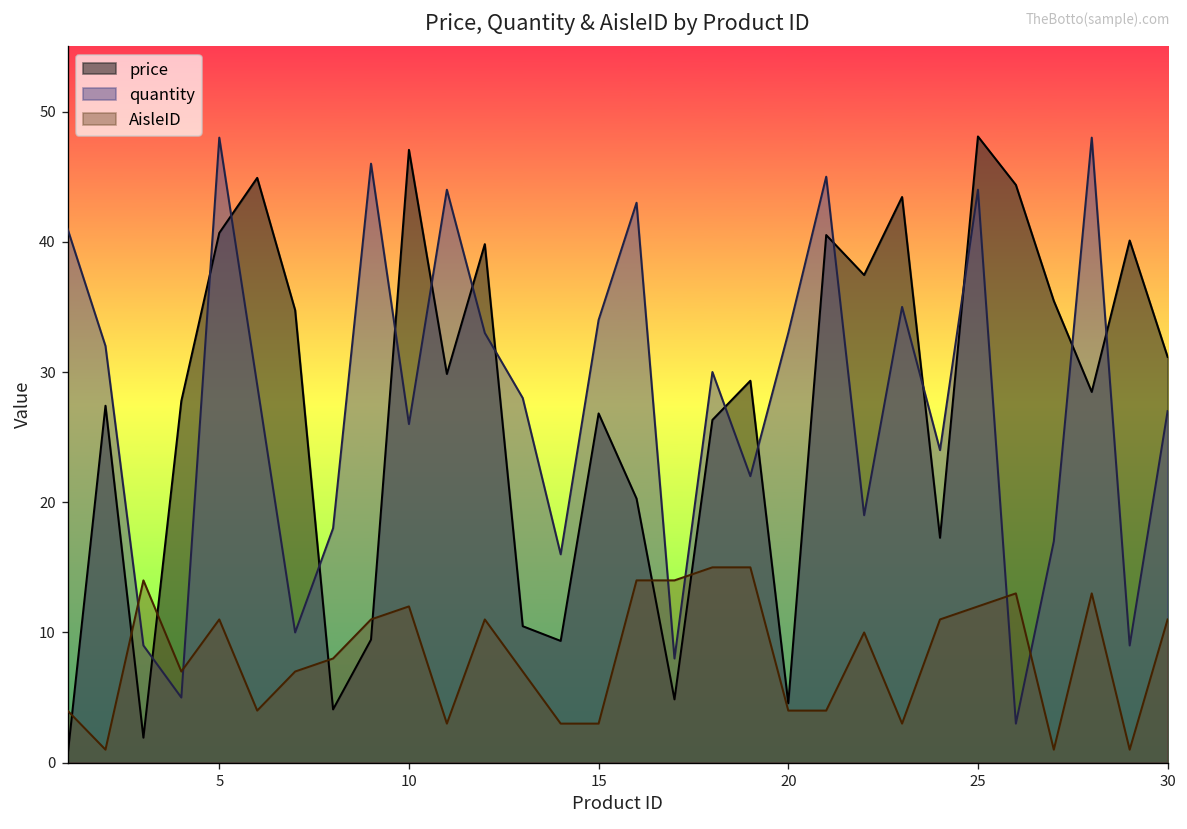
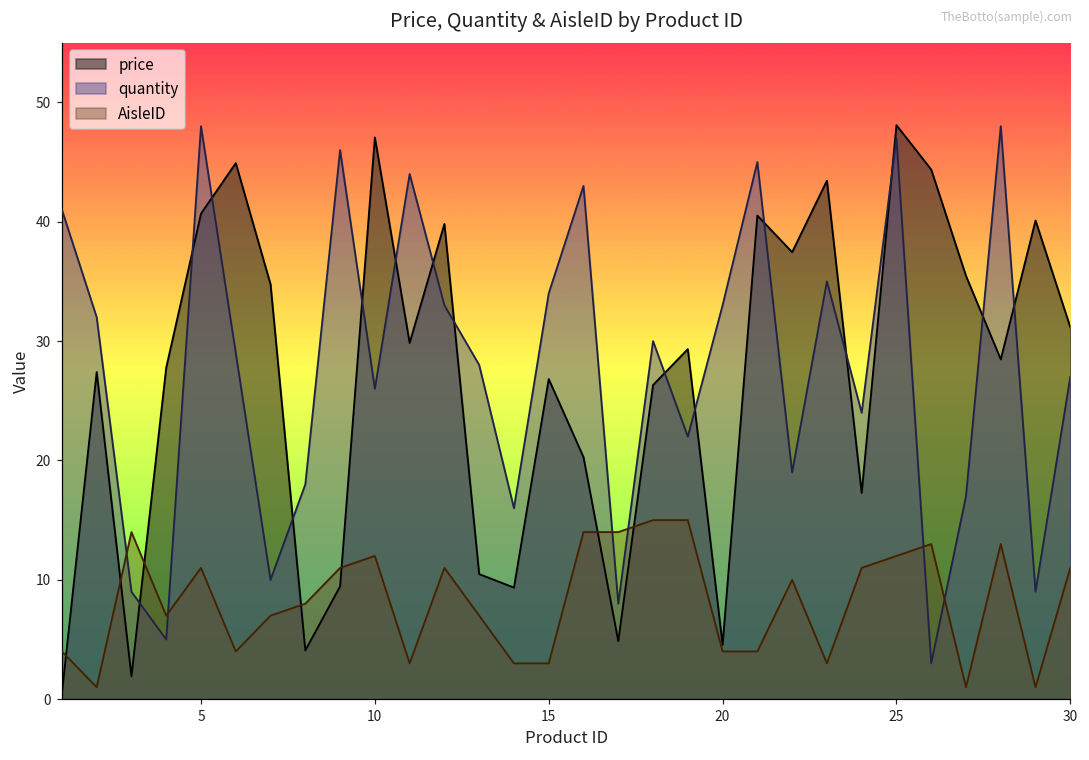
quantity, 25: 44 -> 47
